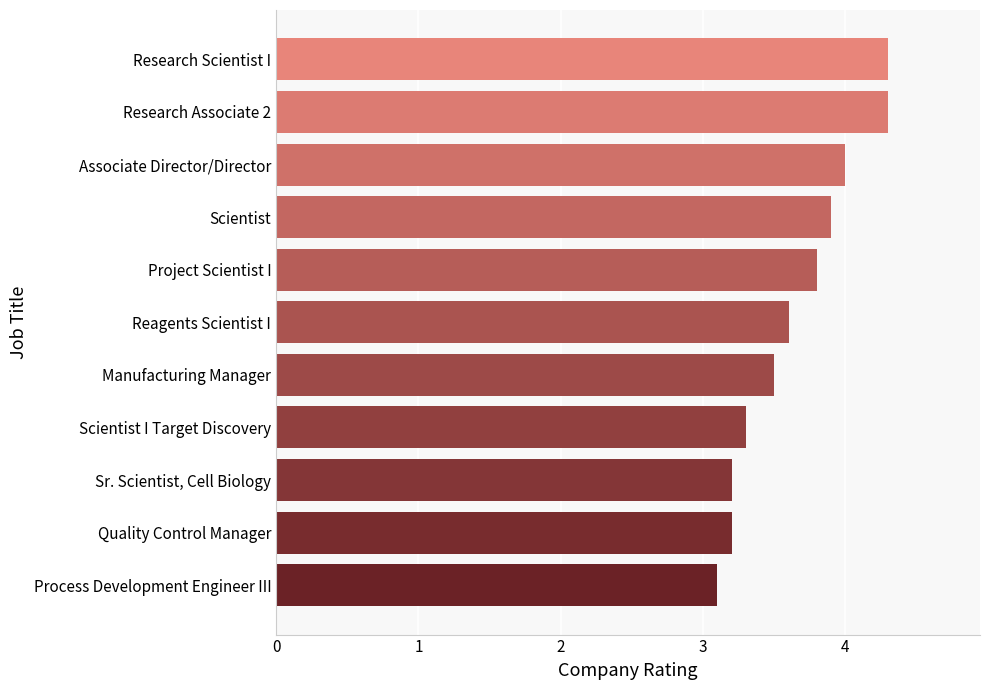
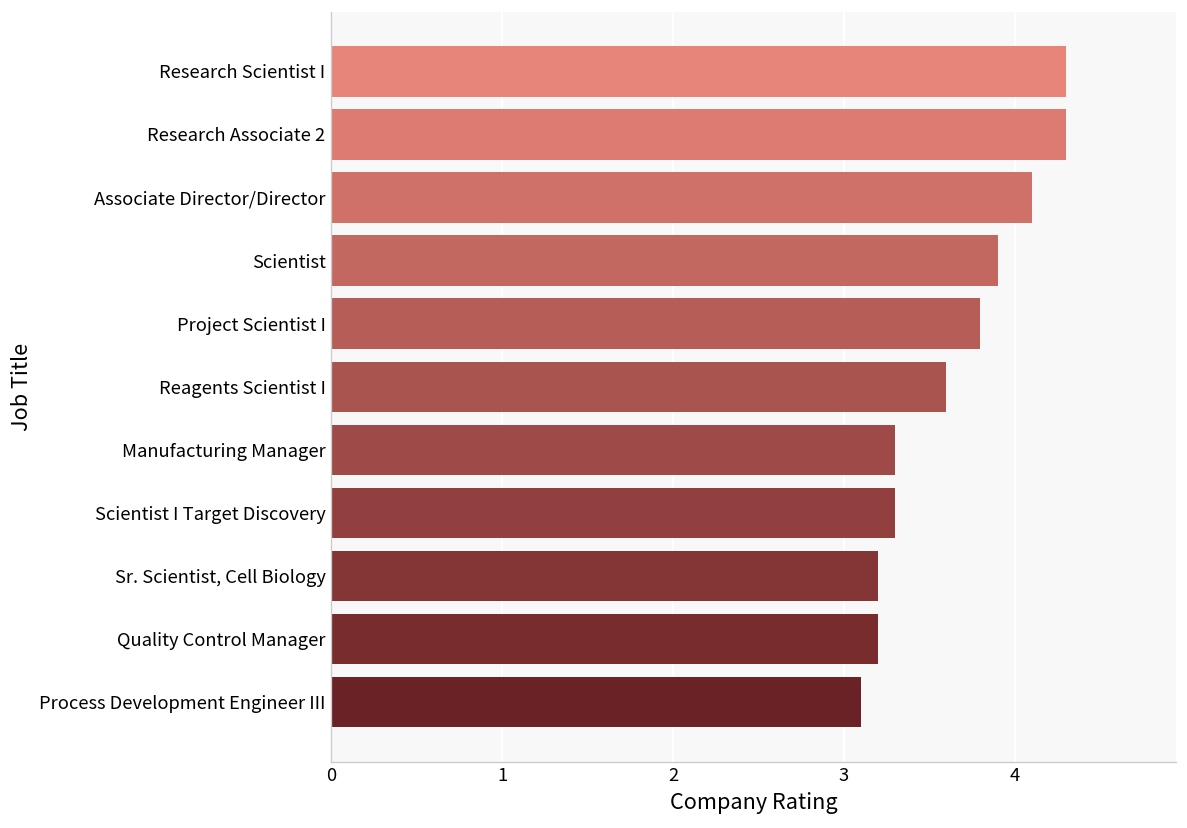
Associate Director/Director: 4.0 -> 4.1
Manufacturing Manager: 3.5 -> 3.3
